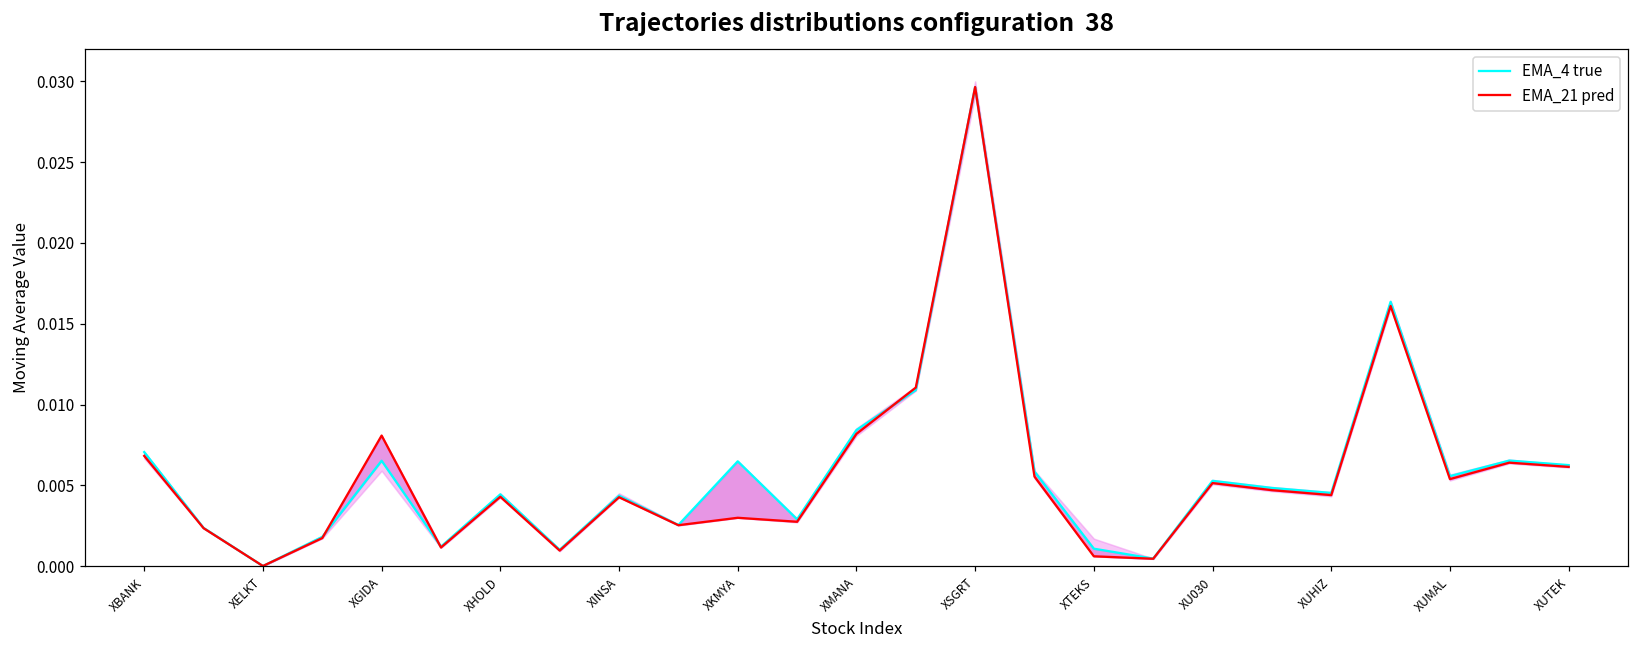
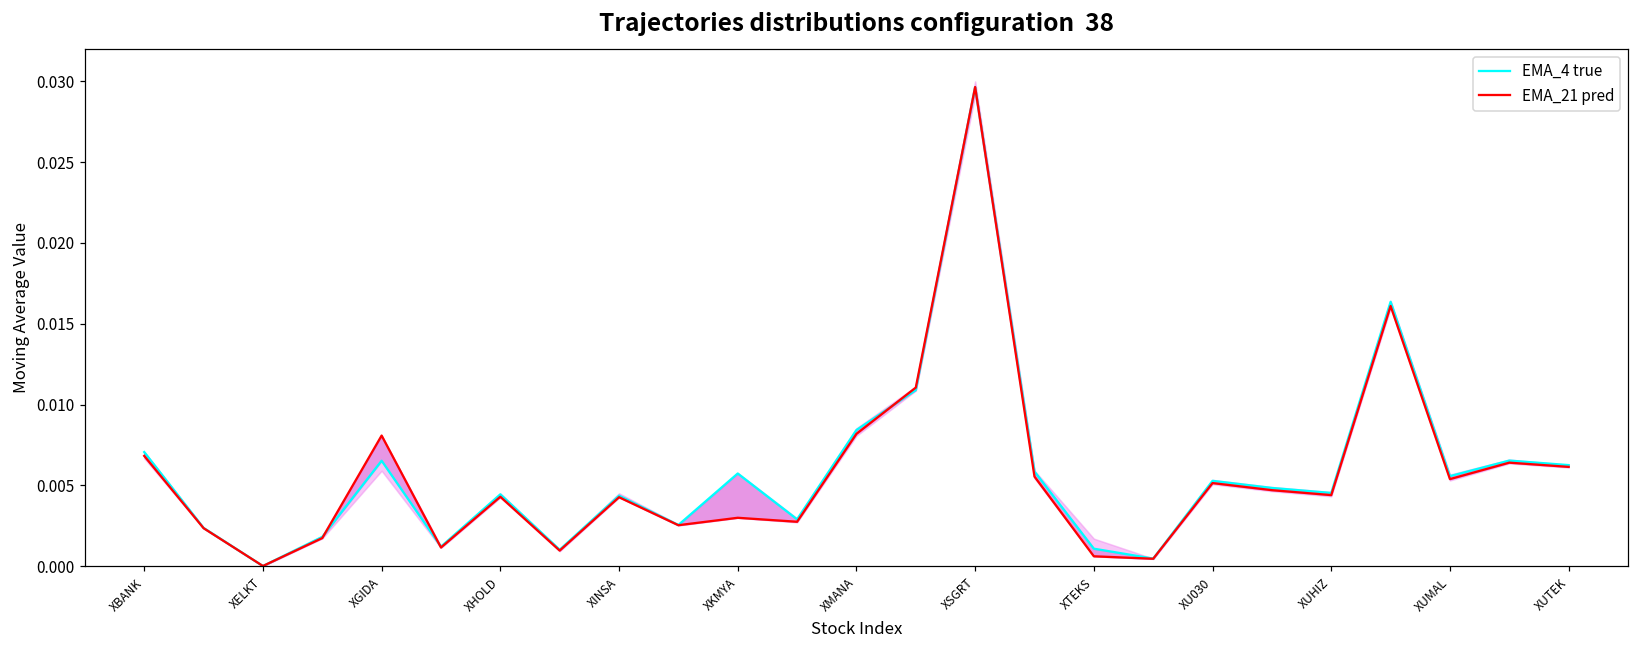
EMA_4 true, XKMYA: 0.0065 -> 0.0057
